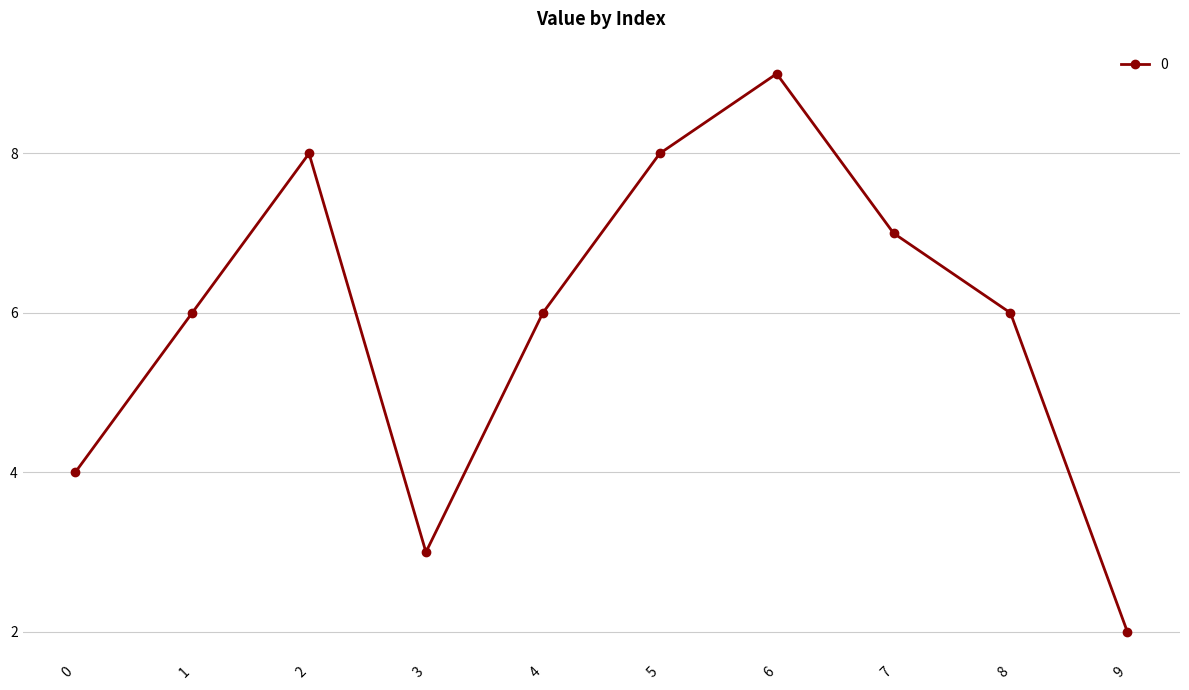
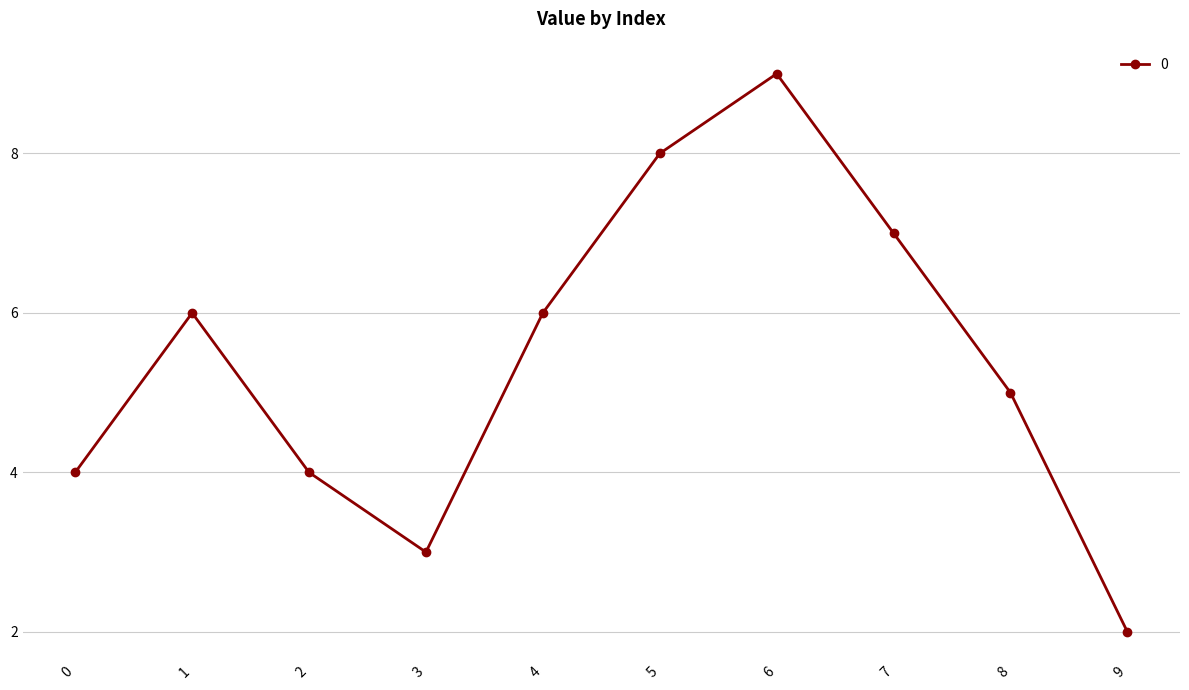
2: 8 -> 4
8: 6 -> 5
